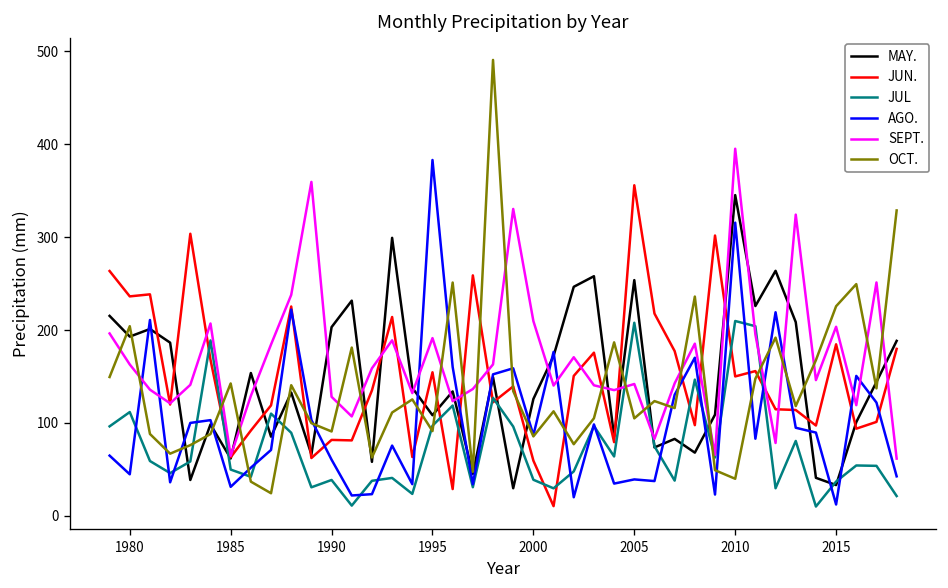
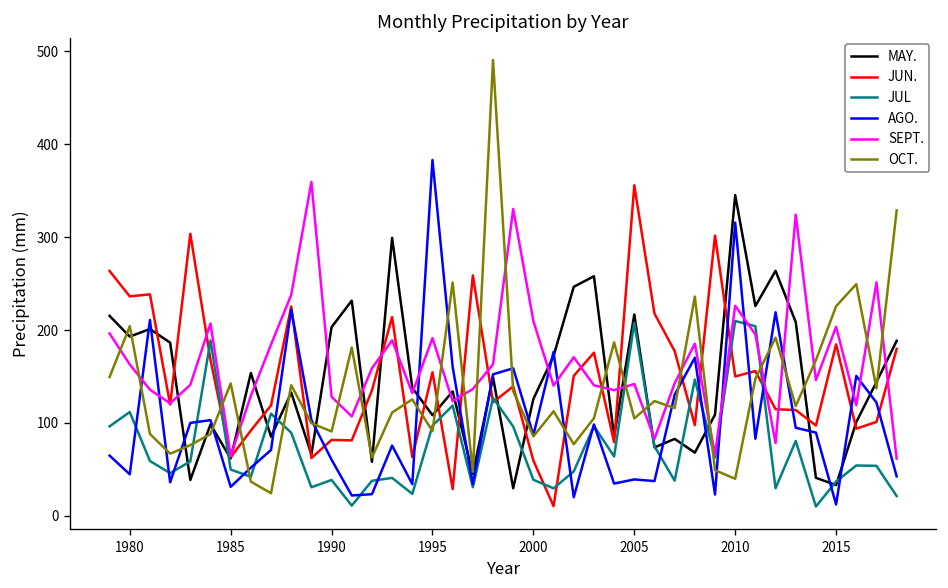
MAY., 2005: 250 -> 220
SEPT., 2010: 400 -> 230
